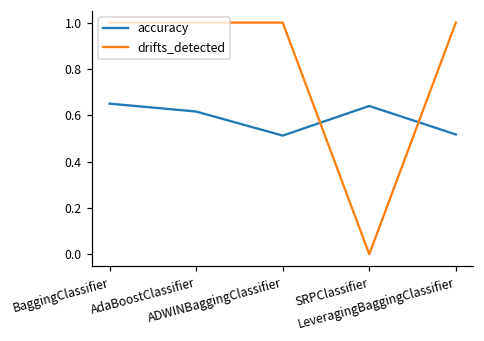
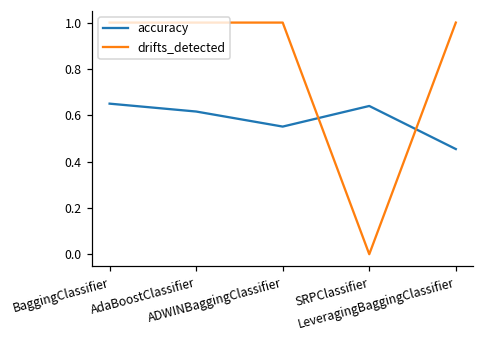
accuracy, ADWINBaggingClassifier: 0.51 -> 0.55
accuracy, LeveragingBaggingClassifier: 0.52 -> 0.45
